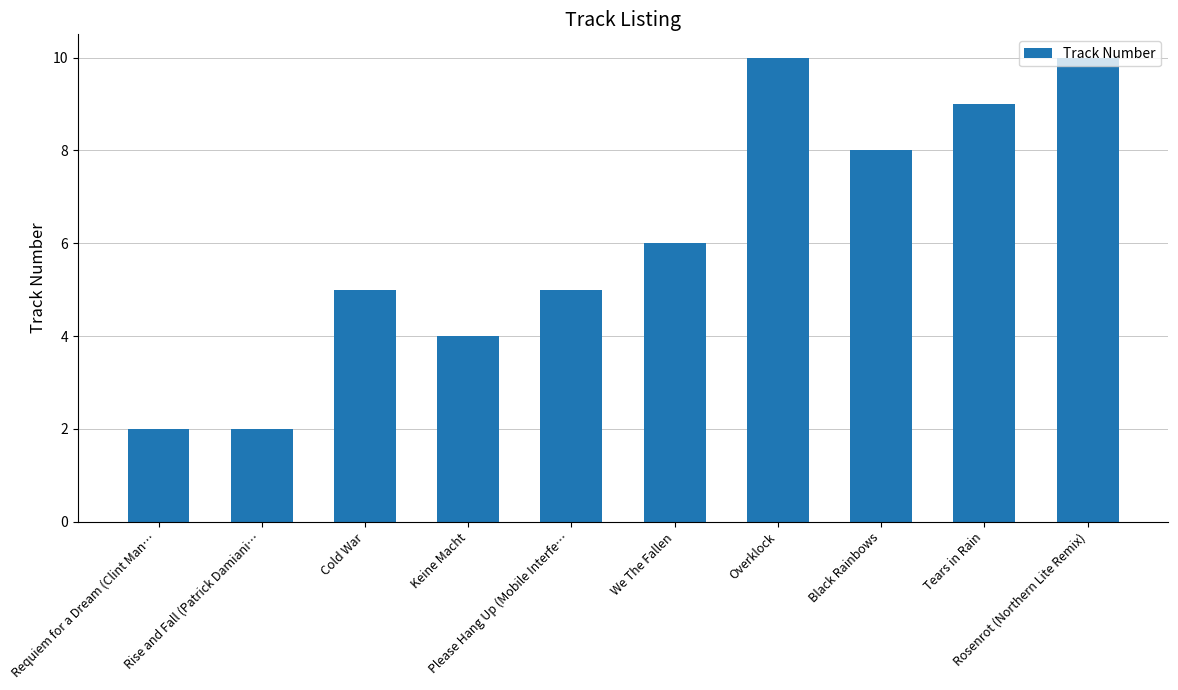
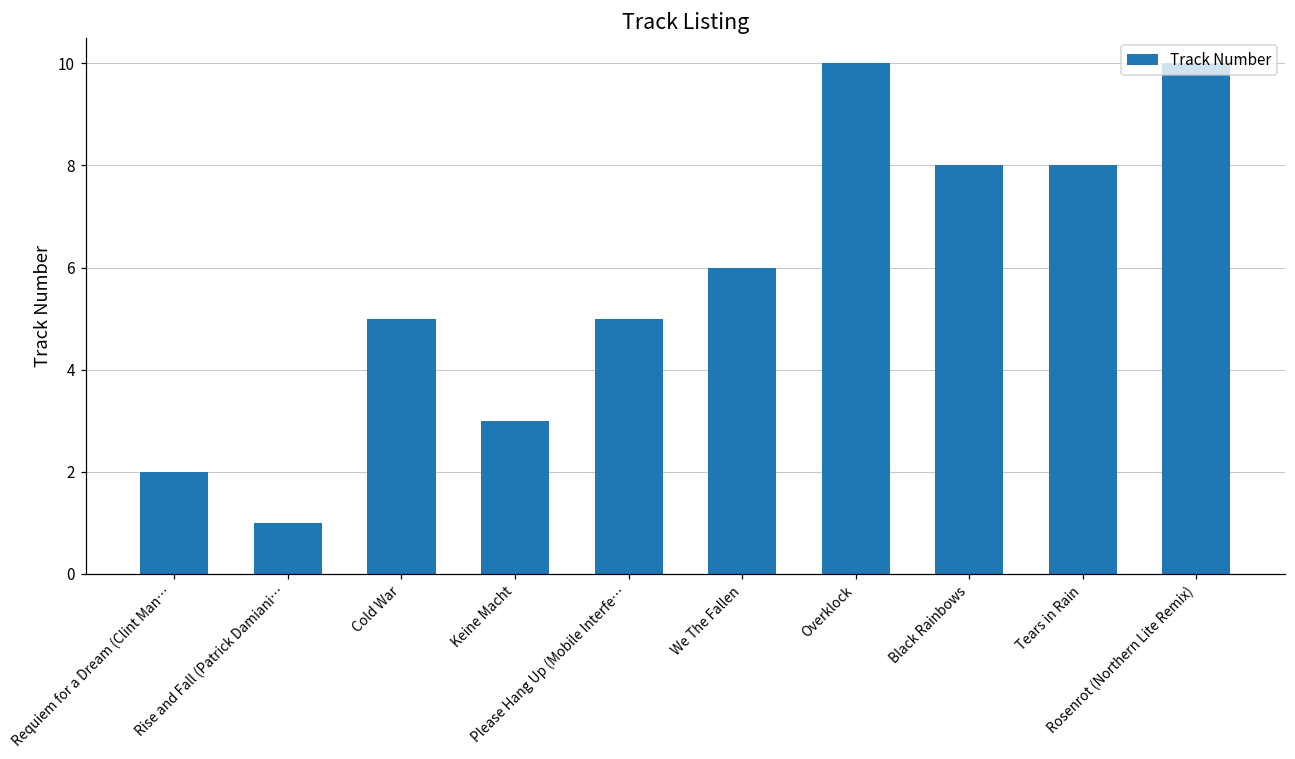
Rise and Fall (Patrick Damiani…: 2 -> 1
Keine Macht: 4 -> 3
Tears in Rain: 9 -> 8
